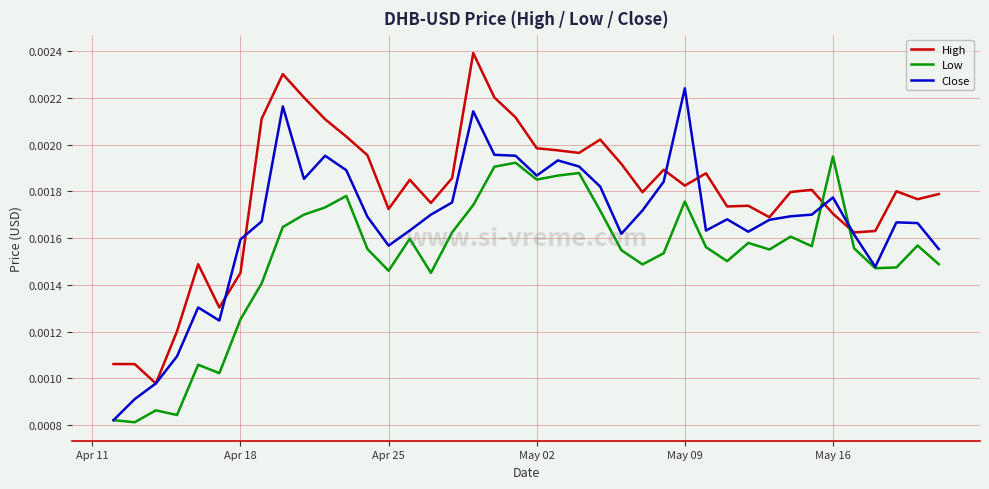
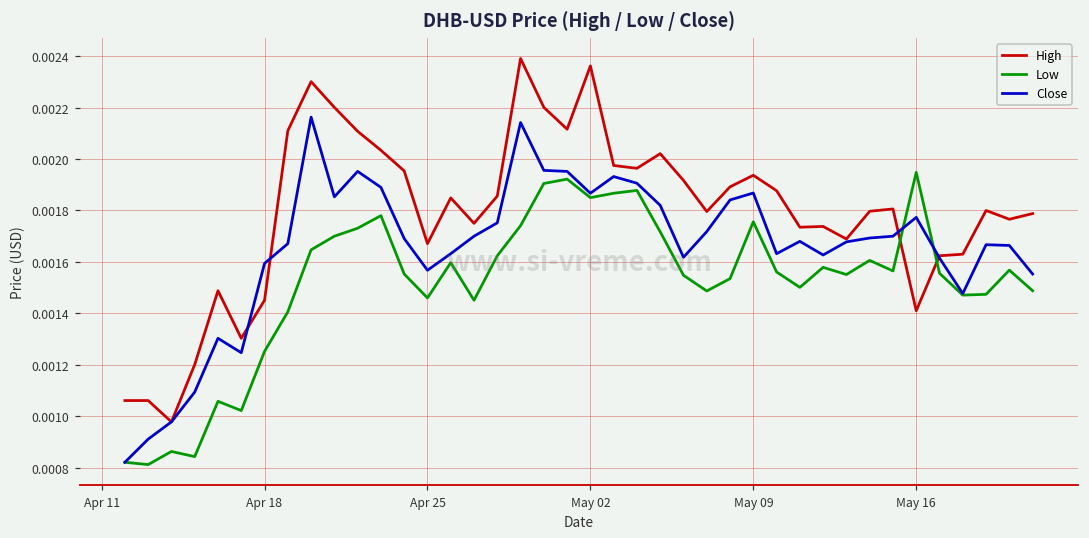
High, Apr 25: 0.00172 -> 0.00167
High, May 02: 0.00198 -> 0.00236
High, May 09: 0.00182 -> 0.00194
Close, May 09: 0.00224 -> 0.00187
High, May 16: 0.00170 -> 0.00141
